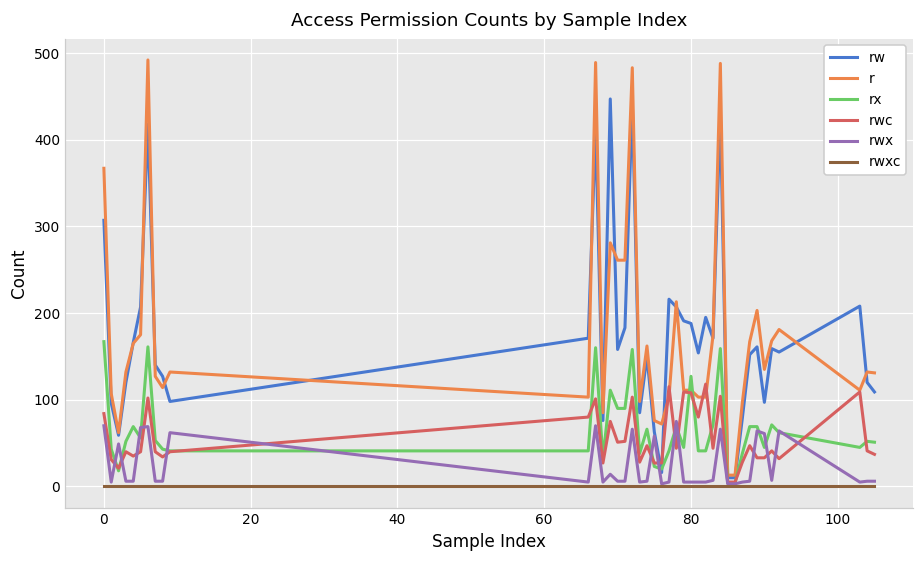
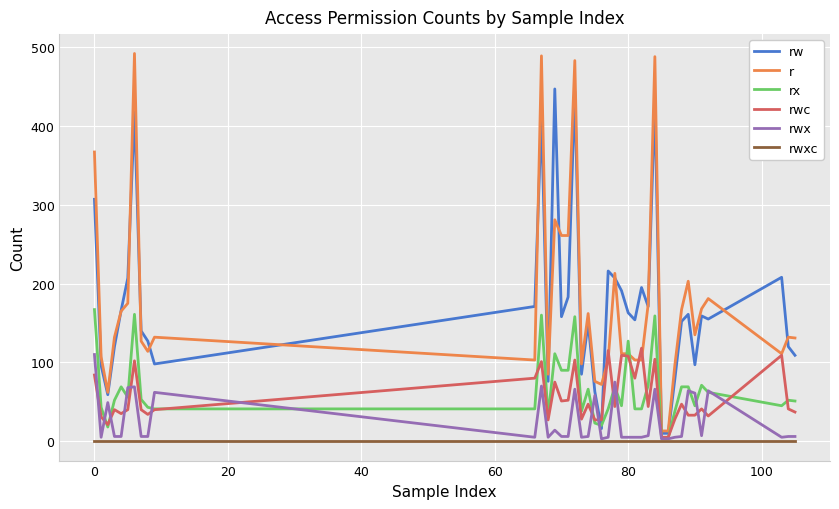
rwx, 0: 70 -> 110
rw, 80: 190 -> 160
